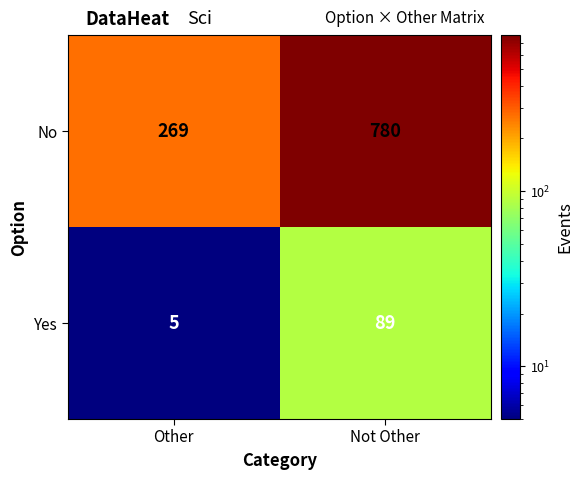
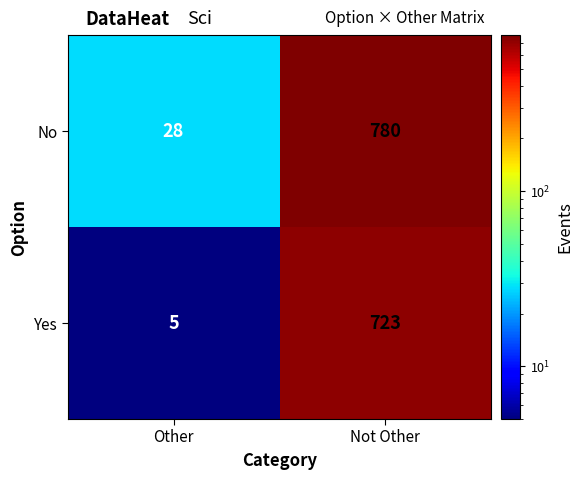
No, Other: 269 -> 28
Yes, Not Other: 89 -> 723
